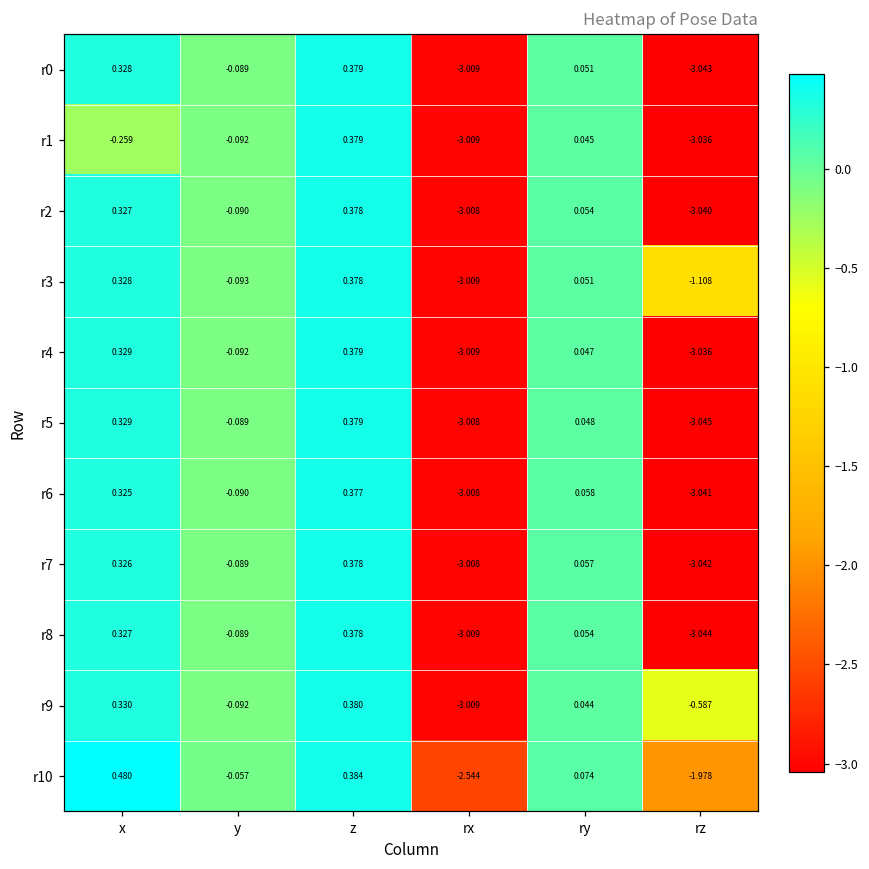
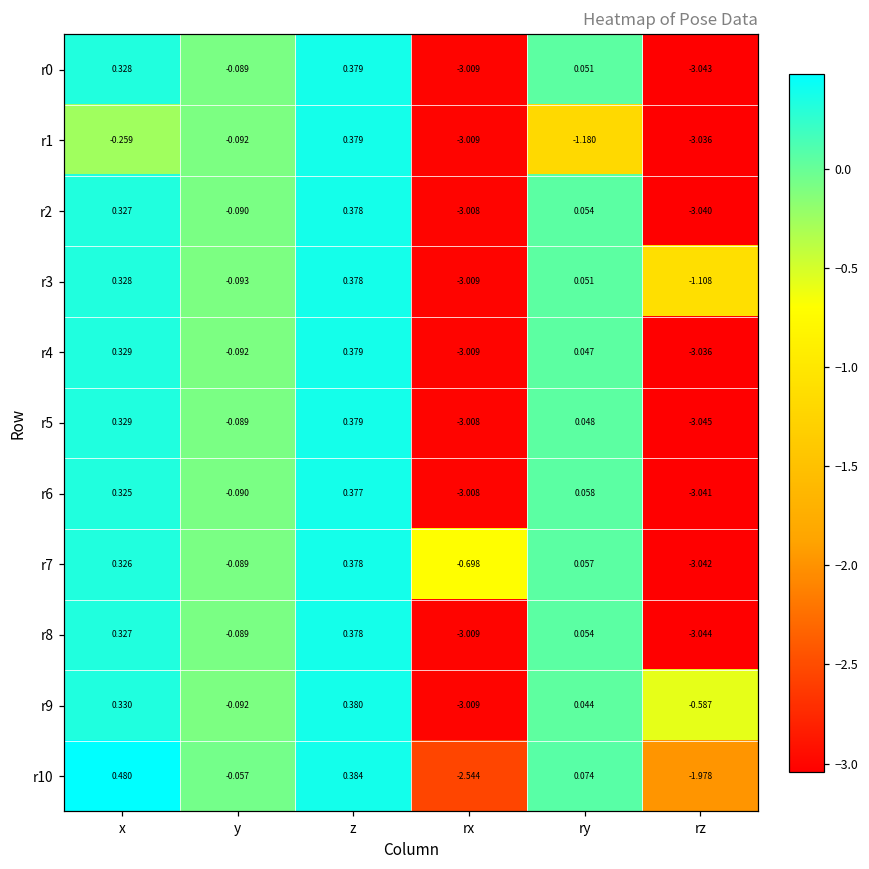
r1, ry: 0.045 -> -1.180
r7, rx: -3.008 -> -0.698
